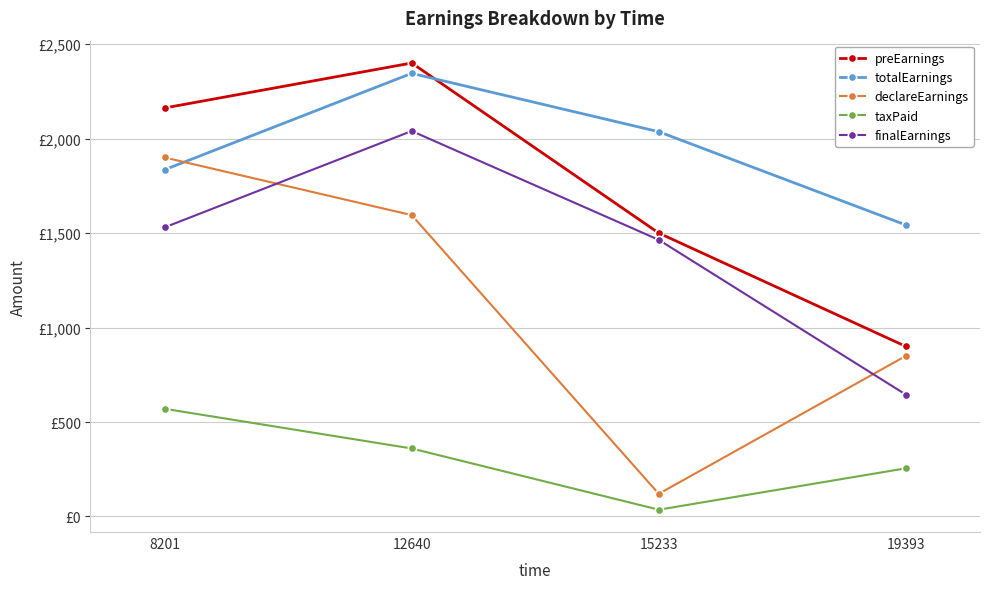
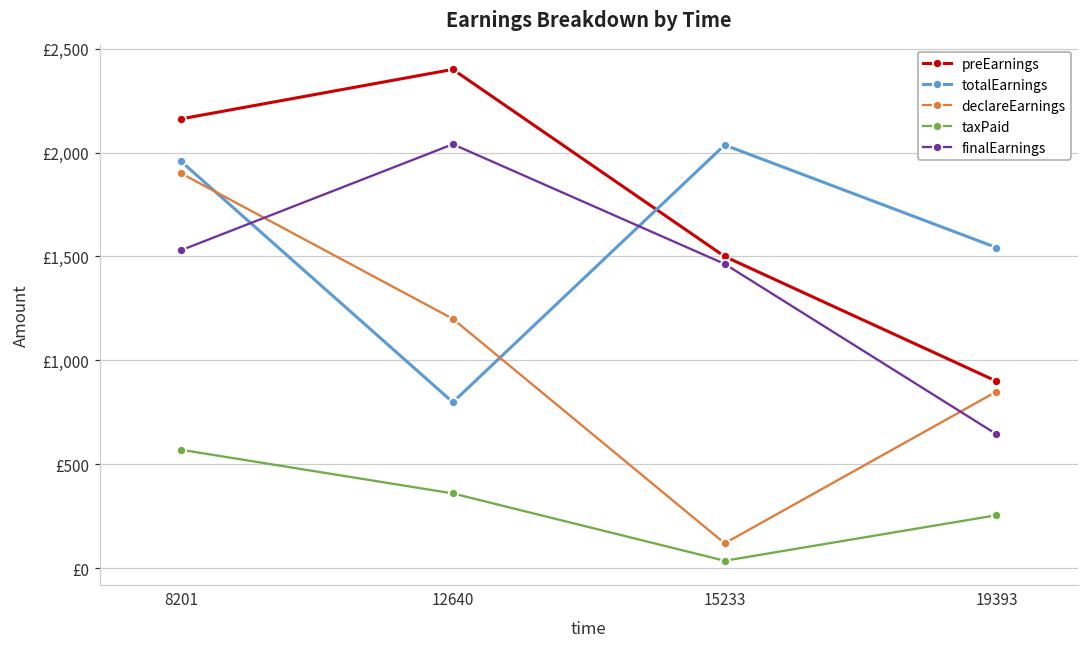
totalEarnings, 8201: £1,840 -> £1,960
totalEarnings, 12640: £2,350 -> £800
declareEarnings, 12640: £1,600 -> £1,200
